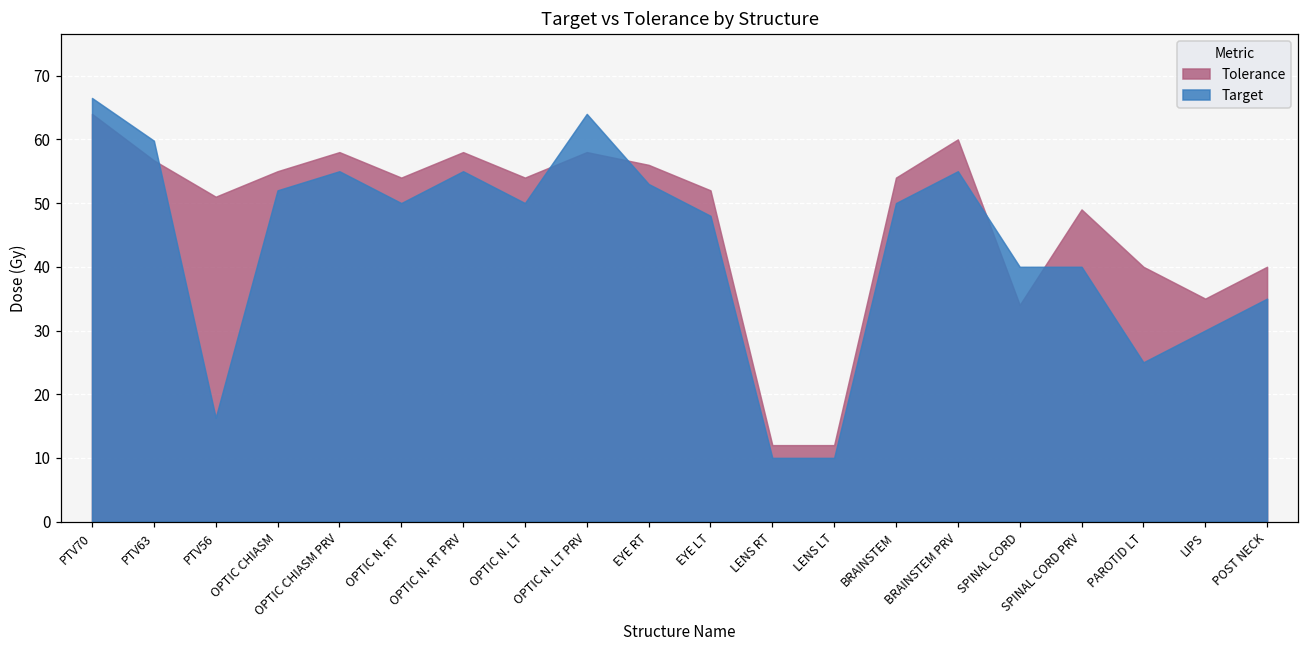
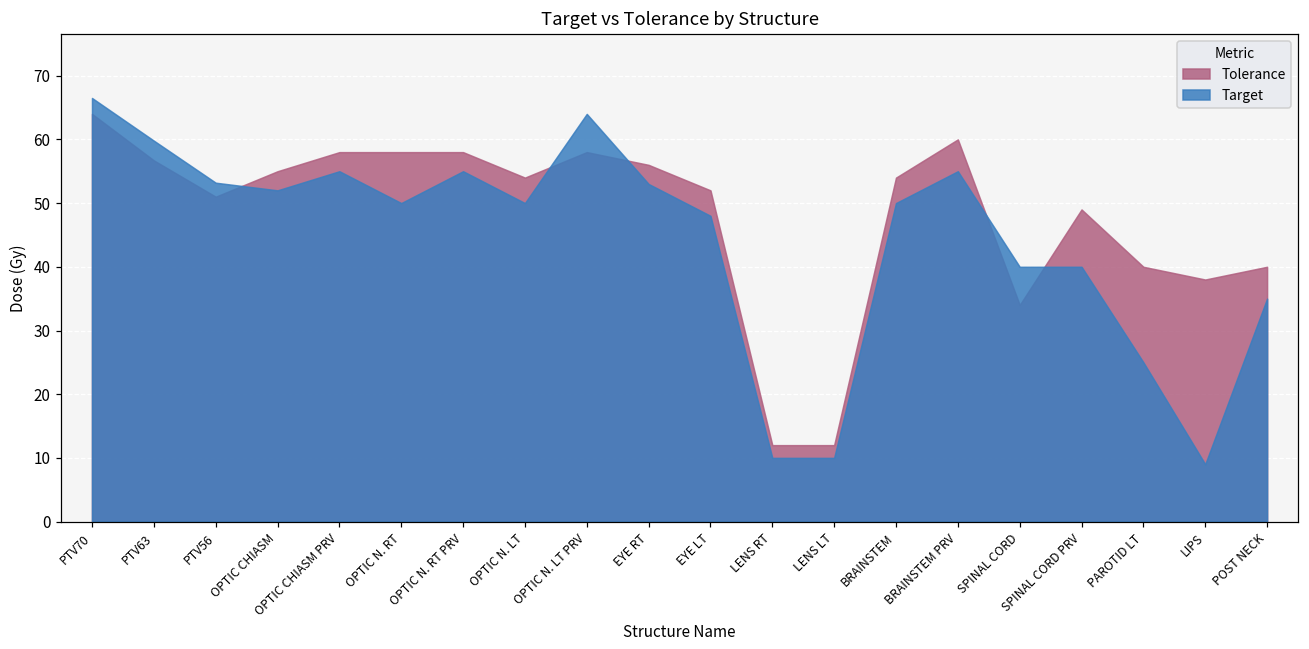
Target, PTV56: 16 -> 53
Tolerance, OPTIC N. RT: 54 -> 58
Tolerance, LIPS: 35 -> 38
Target, LIPS: 30 -> 9
